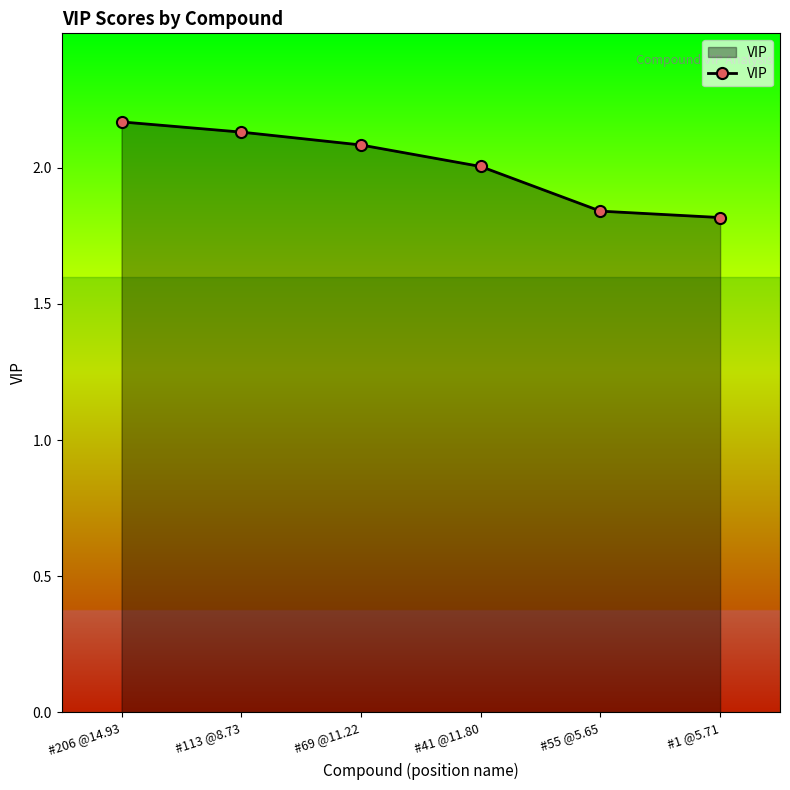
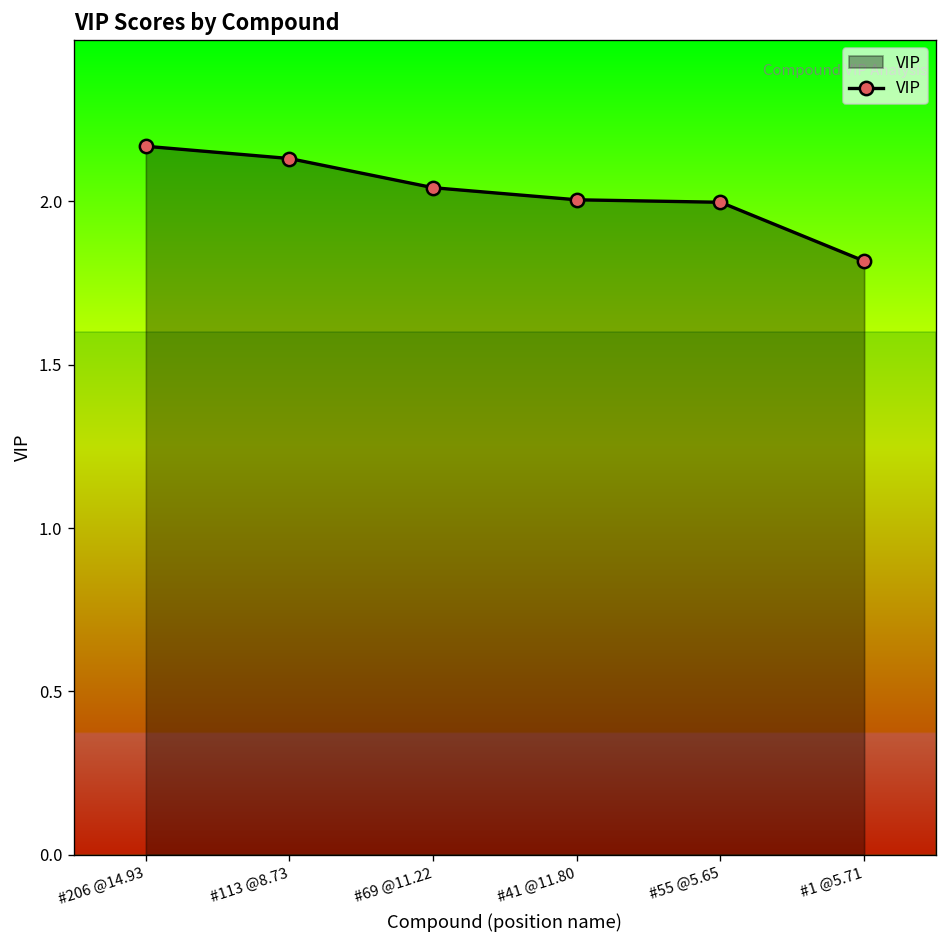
#69 @11.22: 2.08 -> 2.04
#55 @5.65: 1.84 -> 2.00
